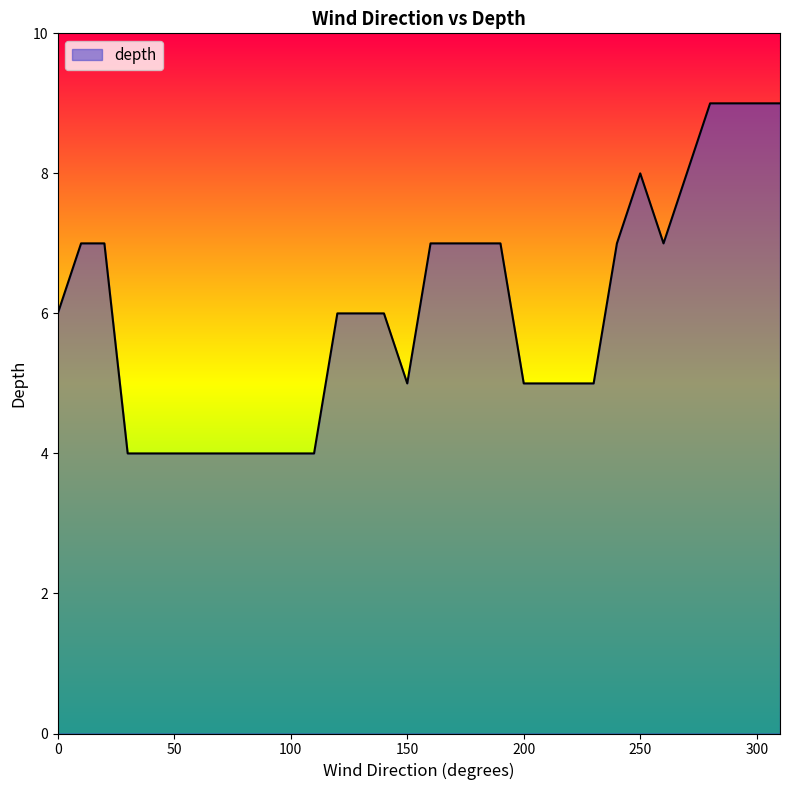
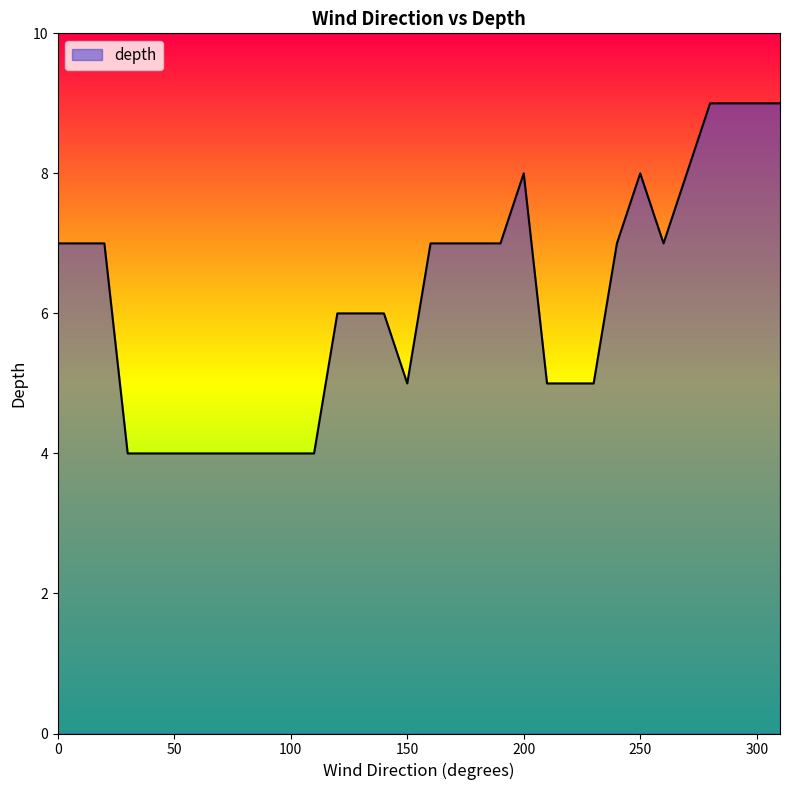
0: 6 -> 7
200: 5 -> 8
